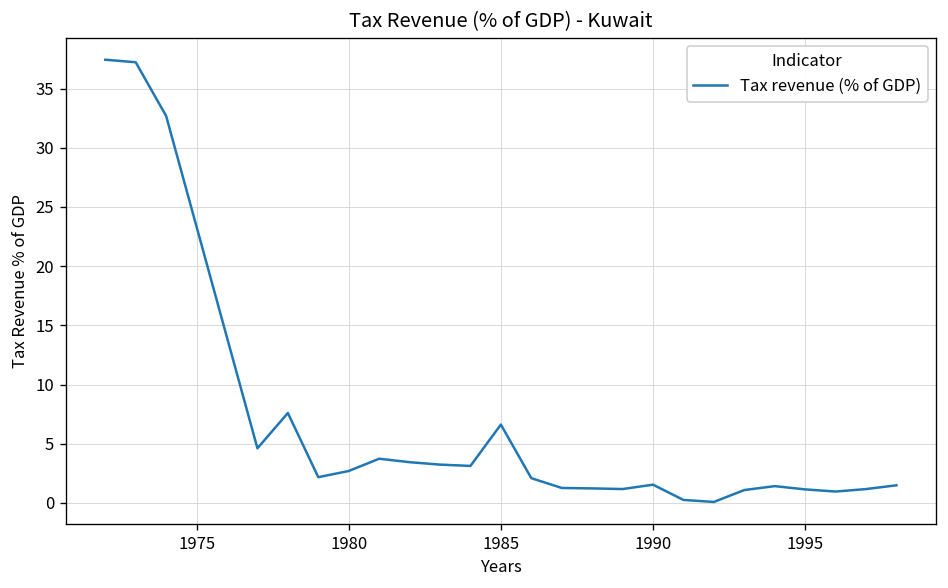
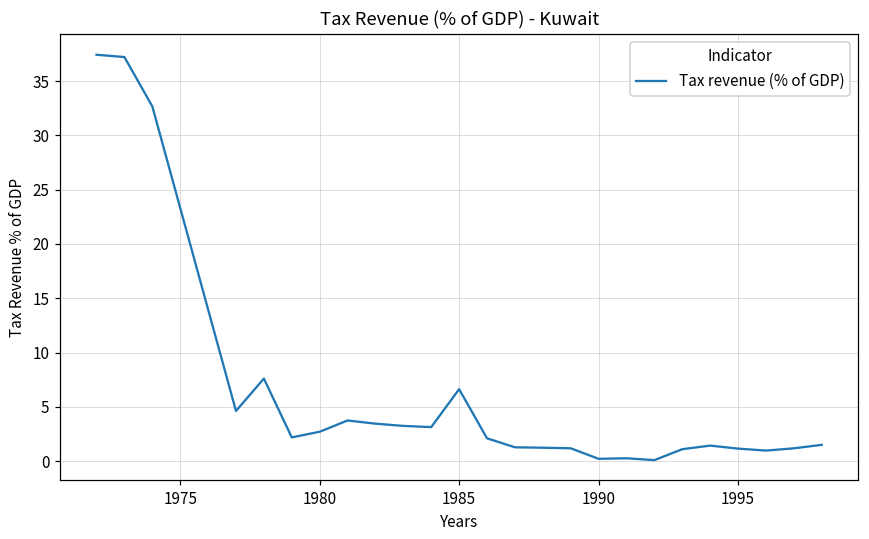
1990: 2 -> 0
